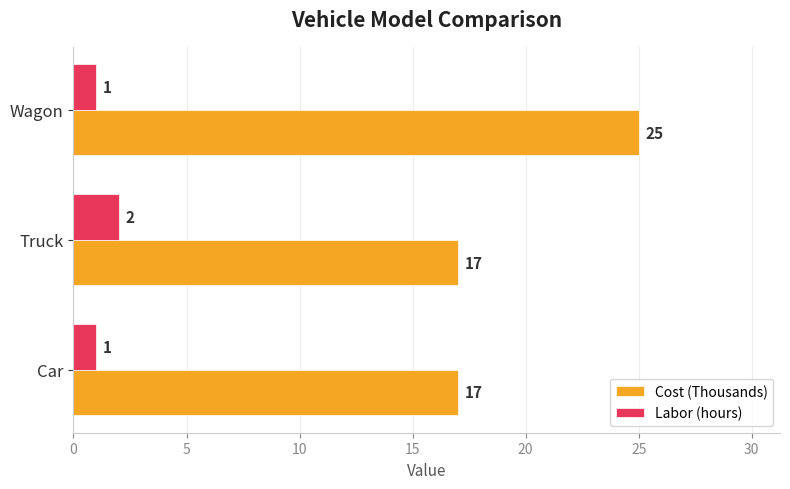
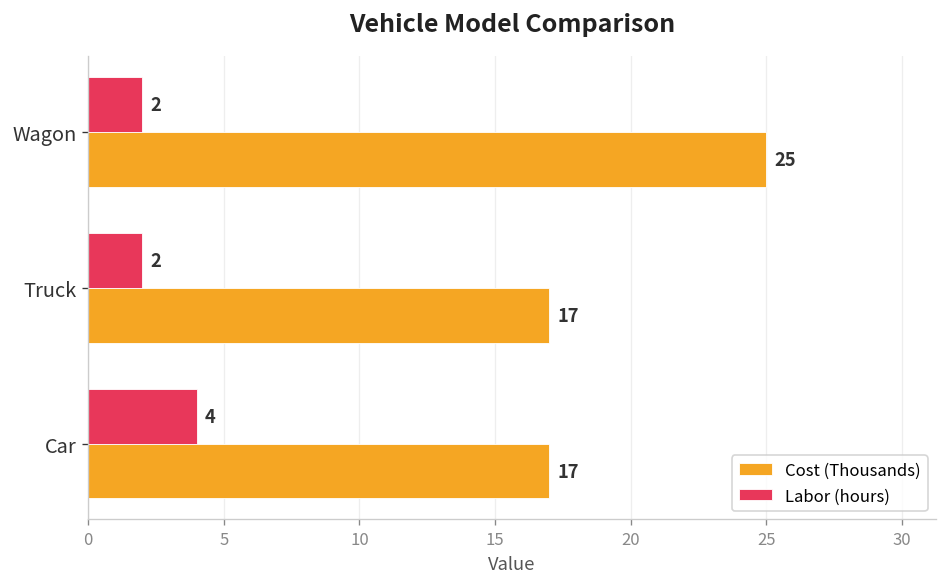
Labor (hours), Wagon: 1 -> 2
Labor (hours), Car: 1 -> 4
